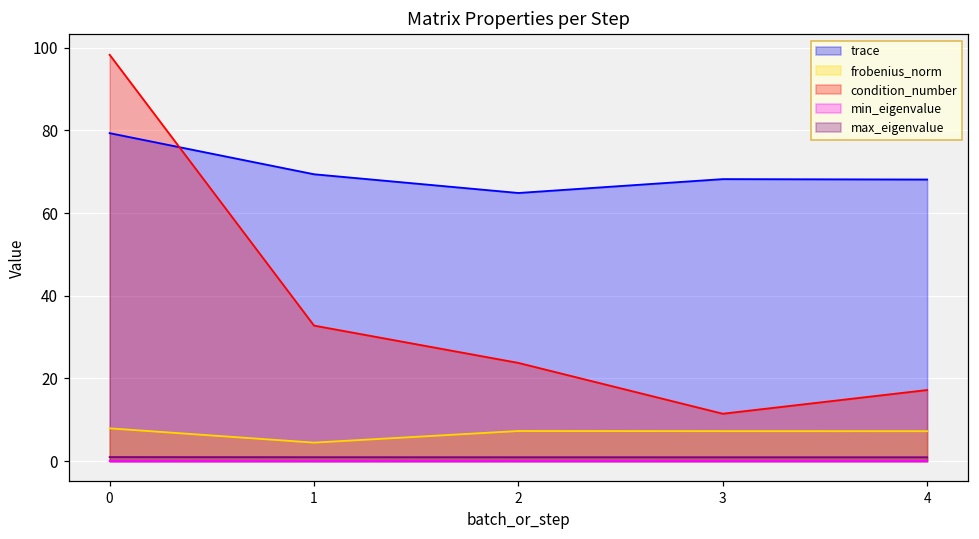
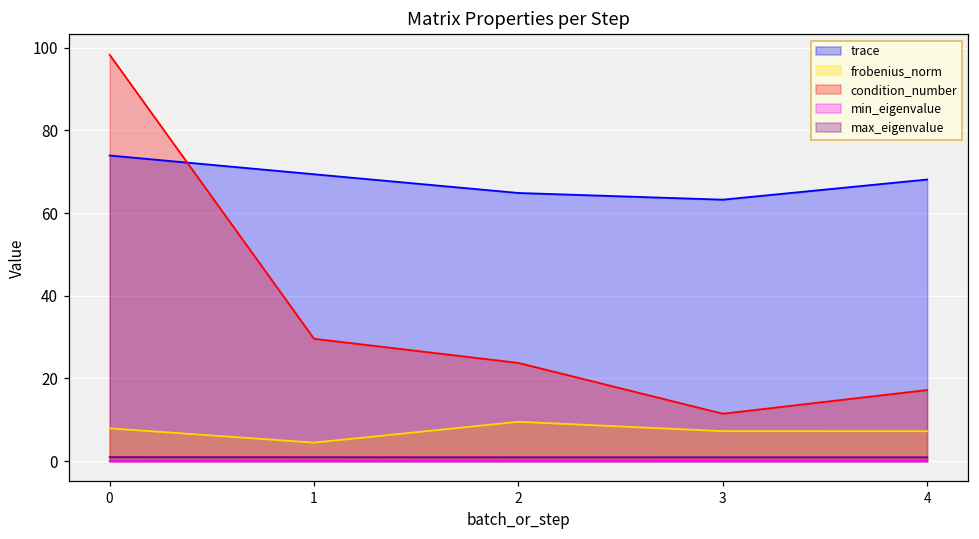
trace, 0: 79 -> 74
condition_number, 1: 33 -> 30
frobenius_norm, 2: 7 -> 10
trace, 3: 68 -> 63
